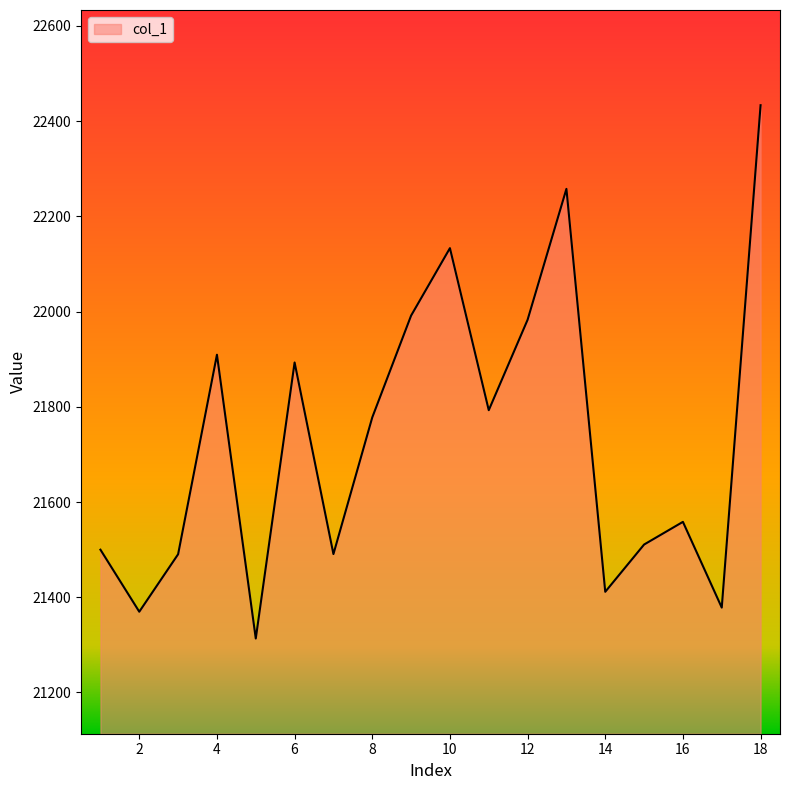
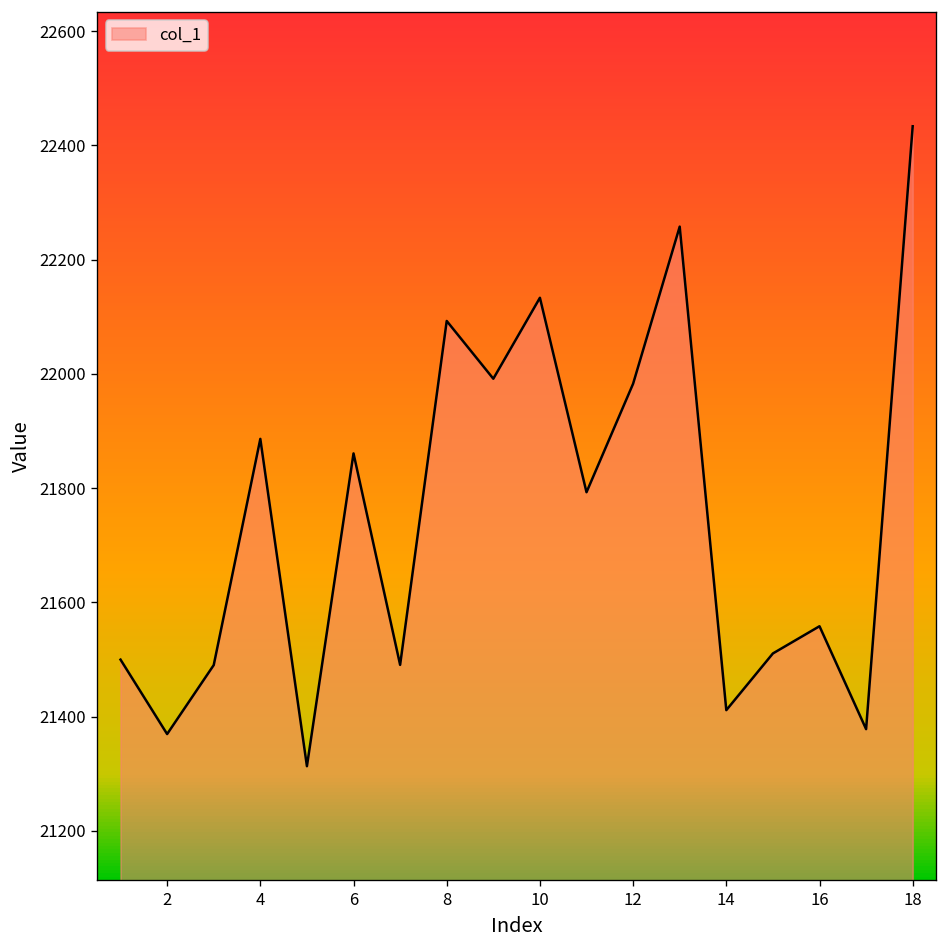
4: 21910 -> 21890
6: 21890 -> 21860
8: 21780 -> 22090
